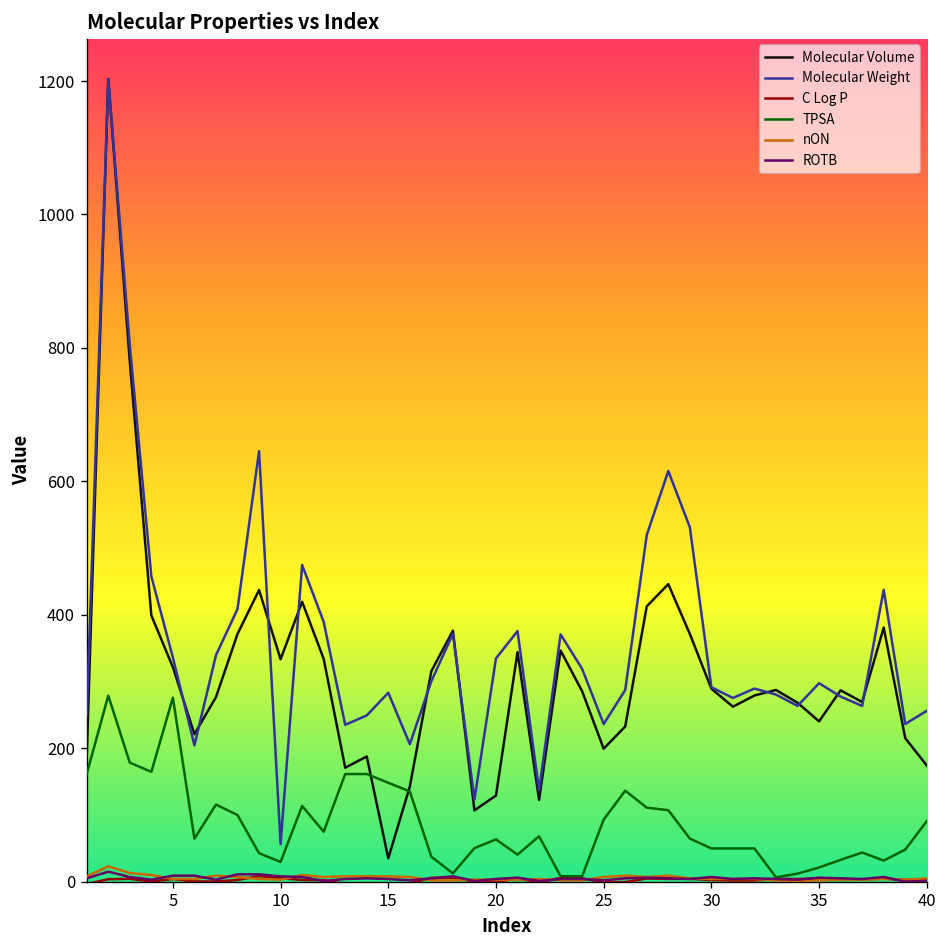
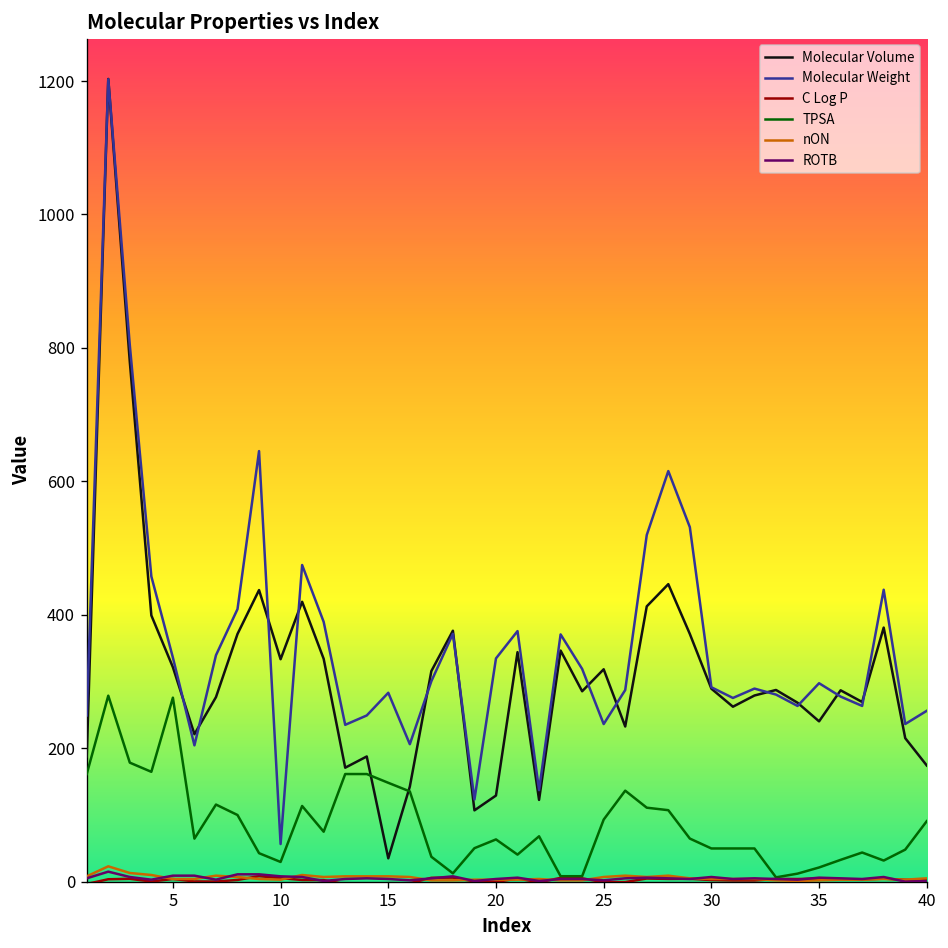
Molecular Volume, 25: 200 -> 320
